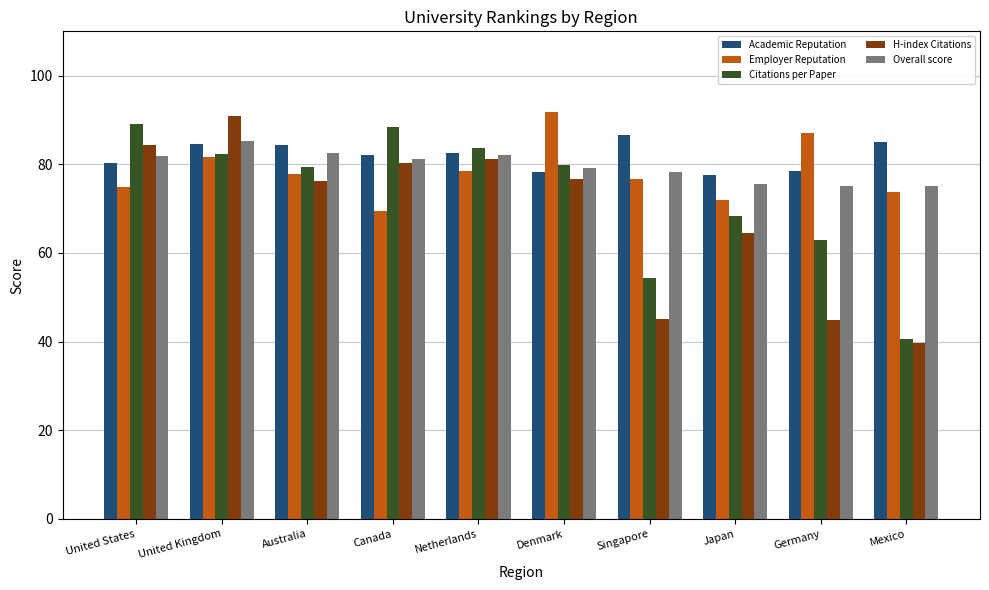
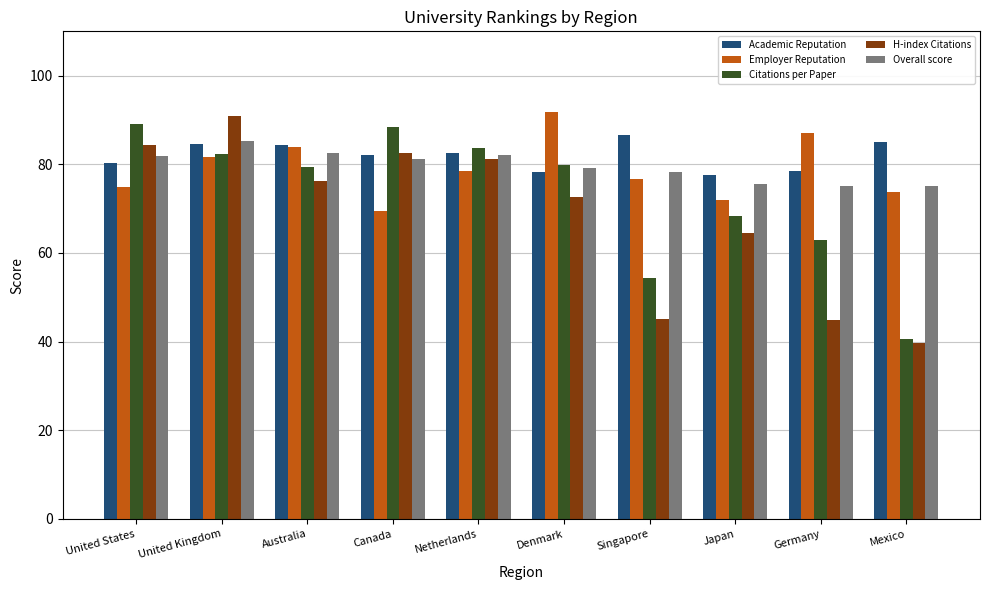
Employer Reputation, Australia: 78 -> 84
H-index Citations, Canada: 80 -> 83
H-index Citations, Denmark: 77 -> 73
